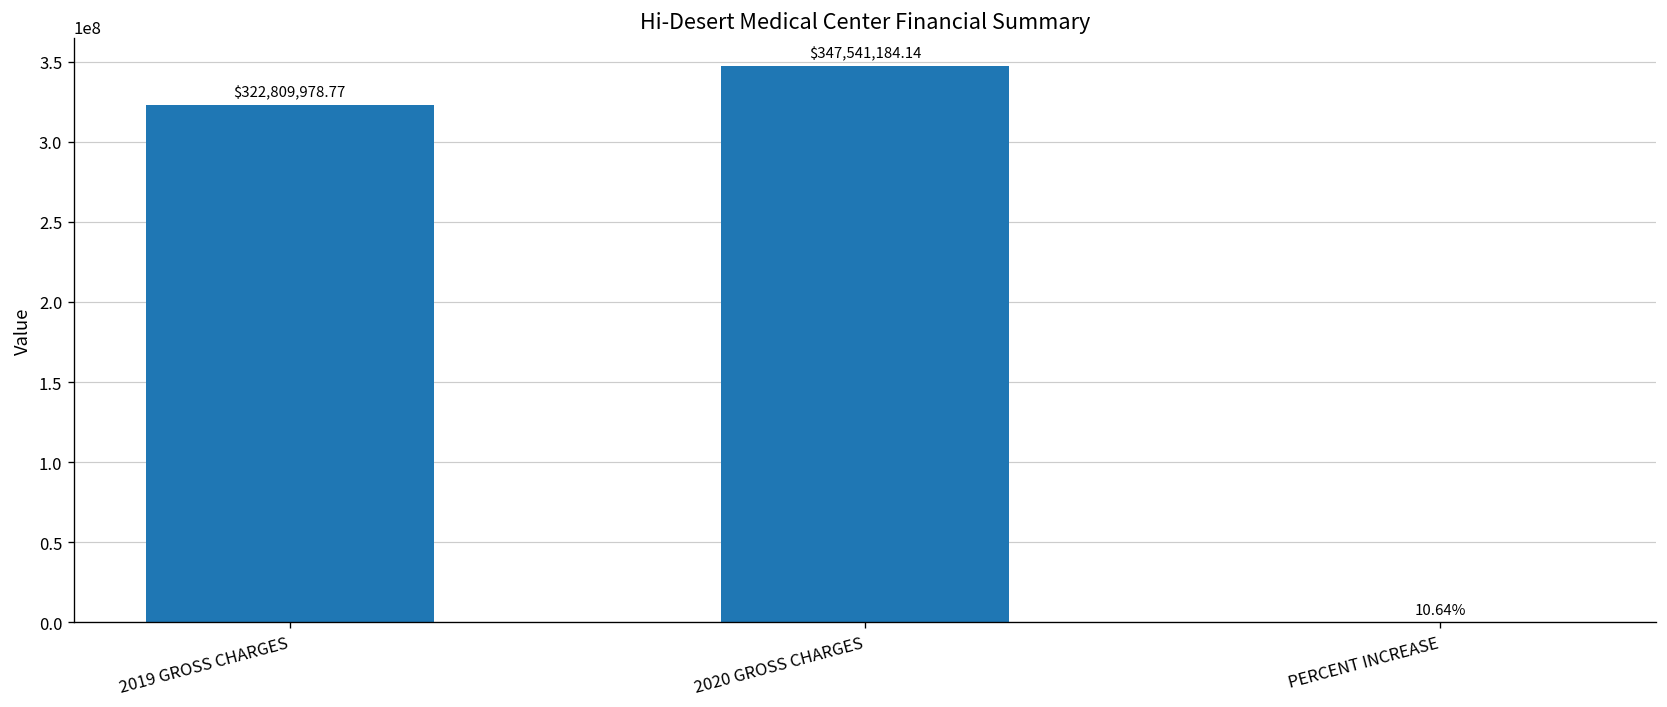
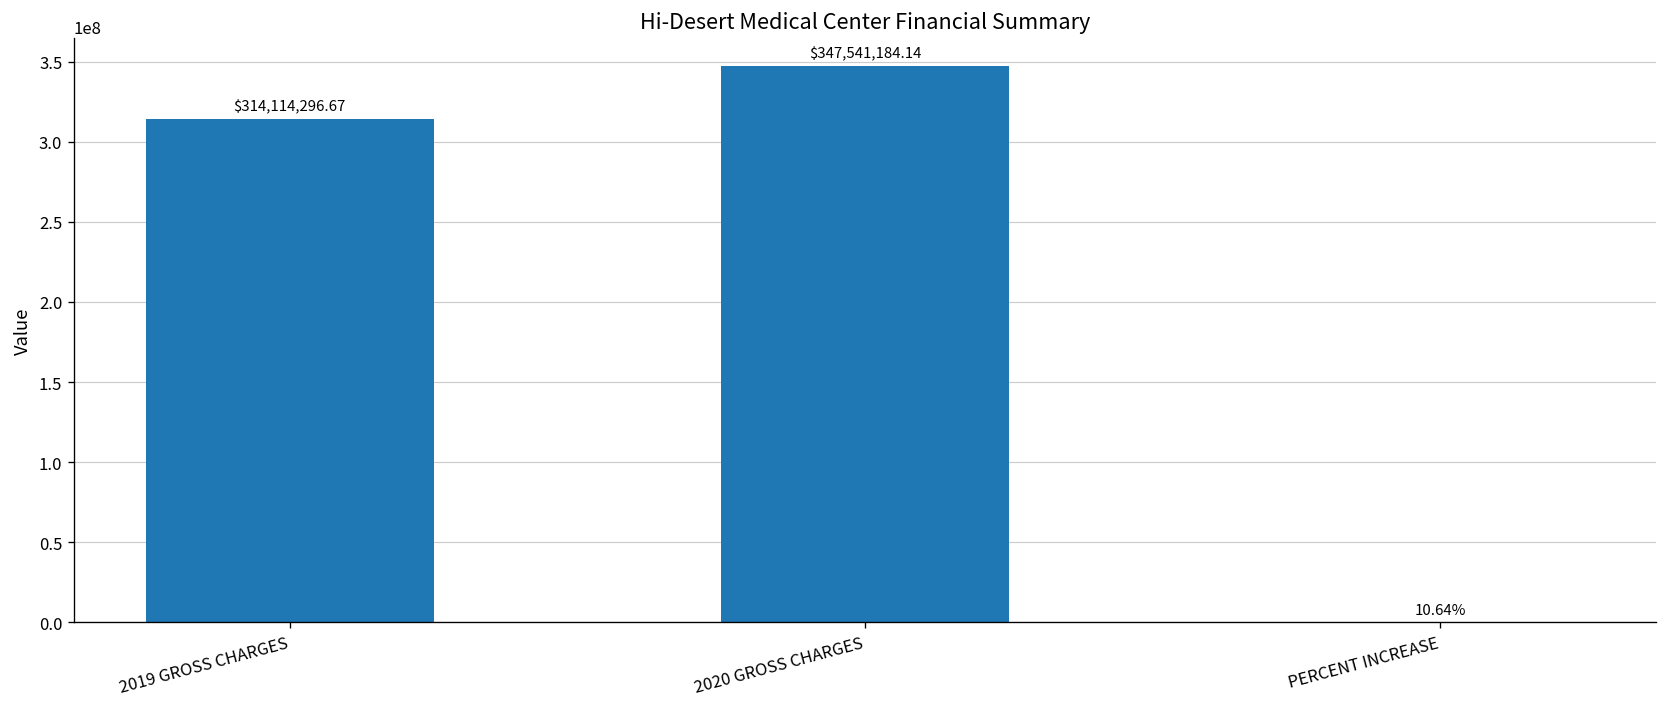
2019 GROSS CHARGES: $322,809,978.77 -> $314,114,296.67
